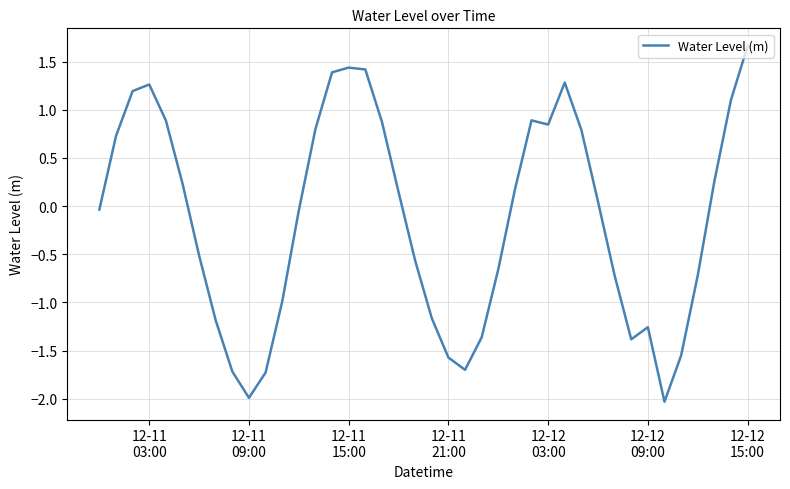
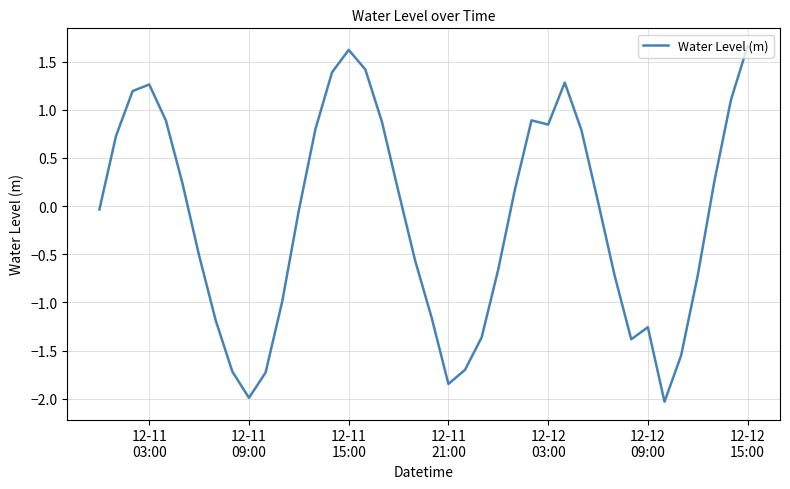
12-11 15:00: 1.4 -> 1.6
12-11 21:00: -1.6 -> -1.8
